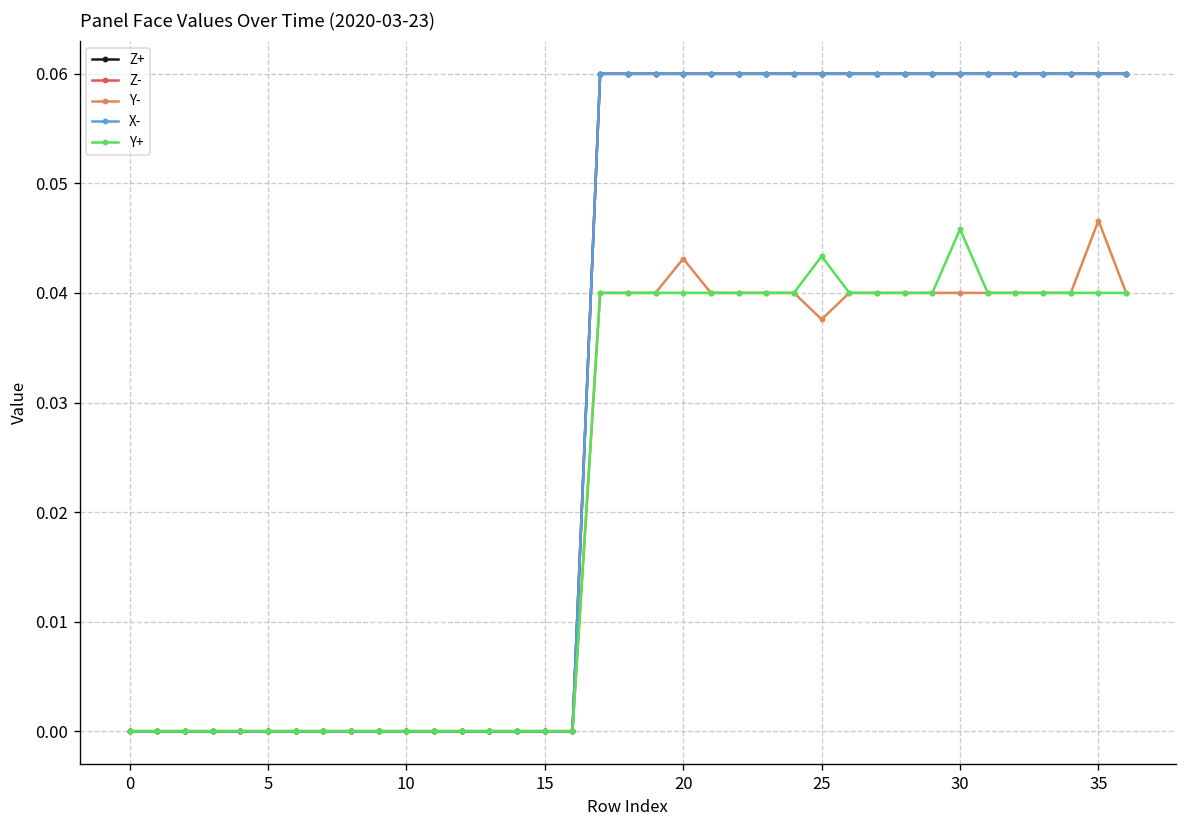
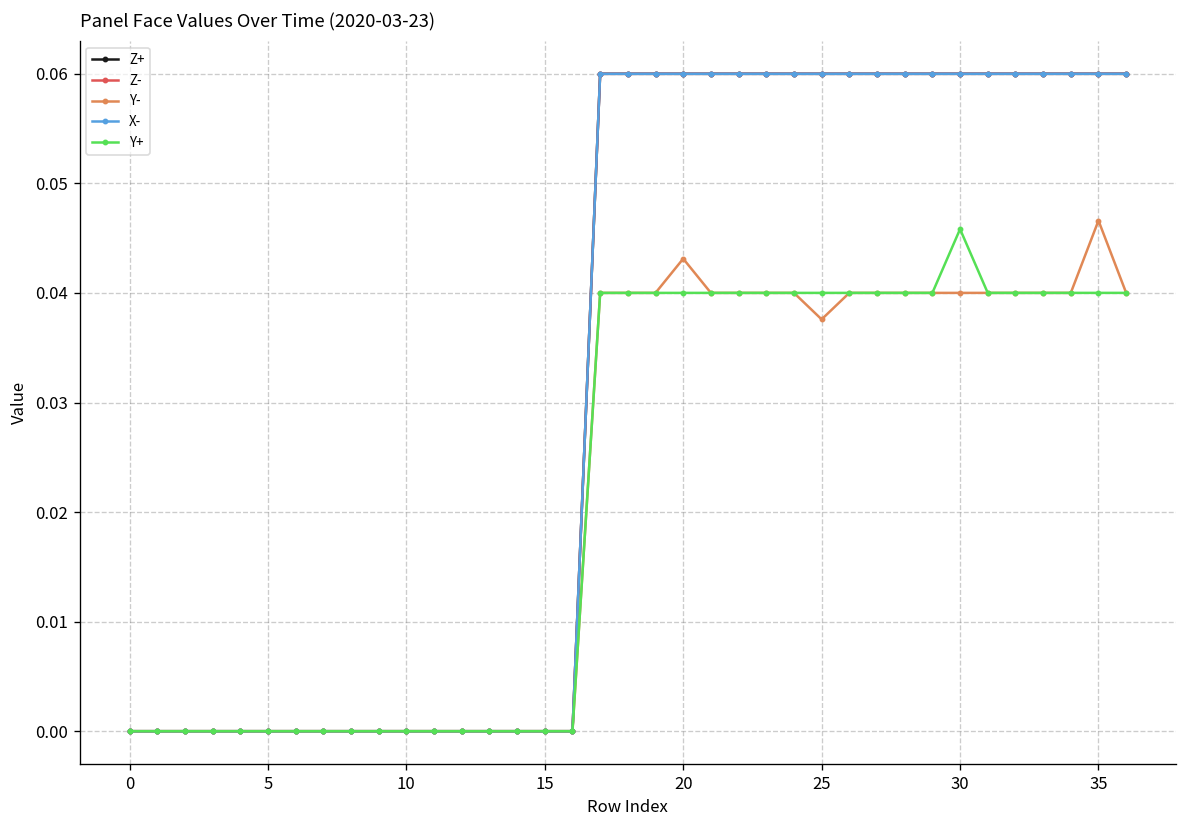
Y+, 25: 0.043 -> 0.040
